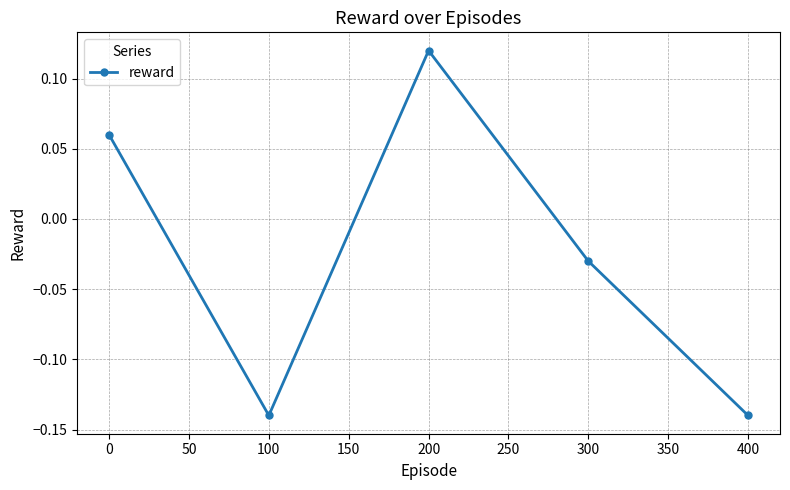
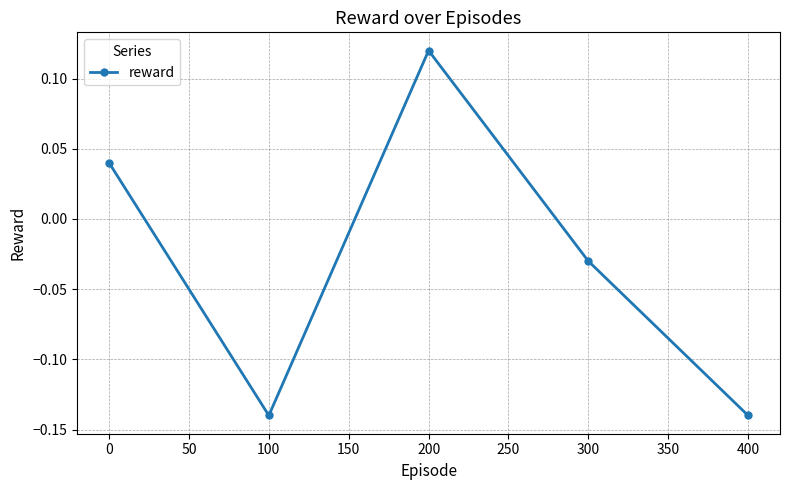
0: 0.06 -> 0.04
